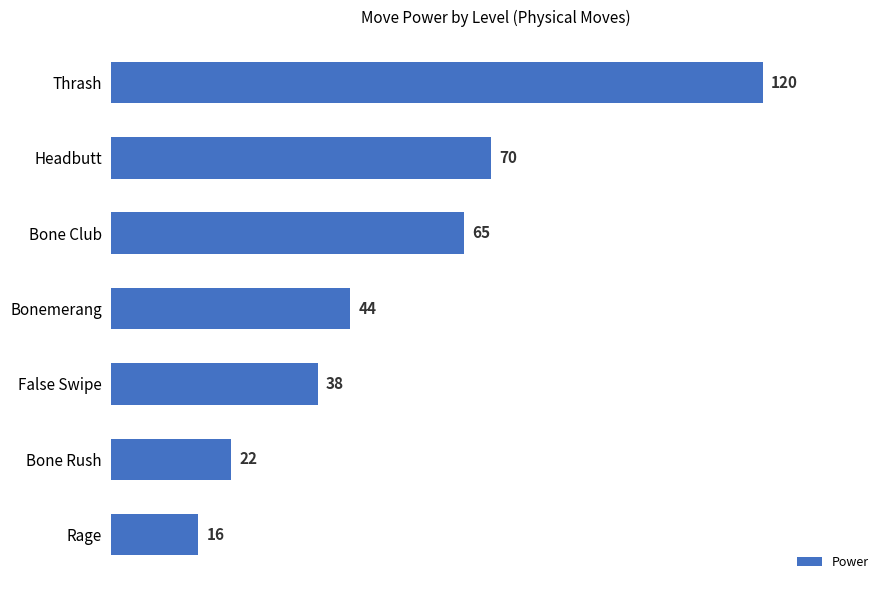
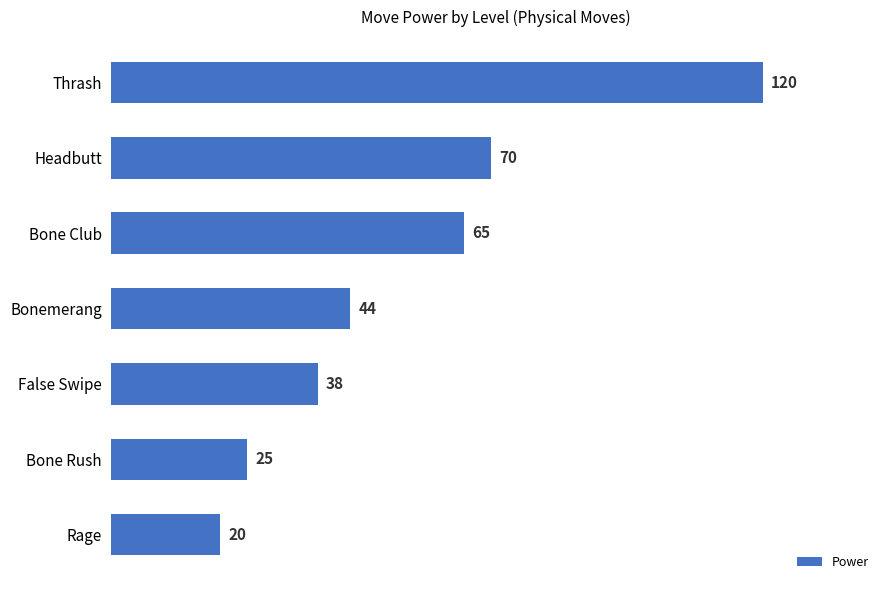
Bone Rush: 22 -> 25
Rage: 16 -> 20
